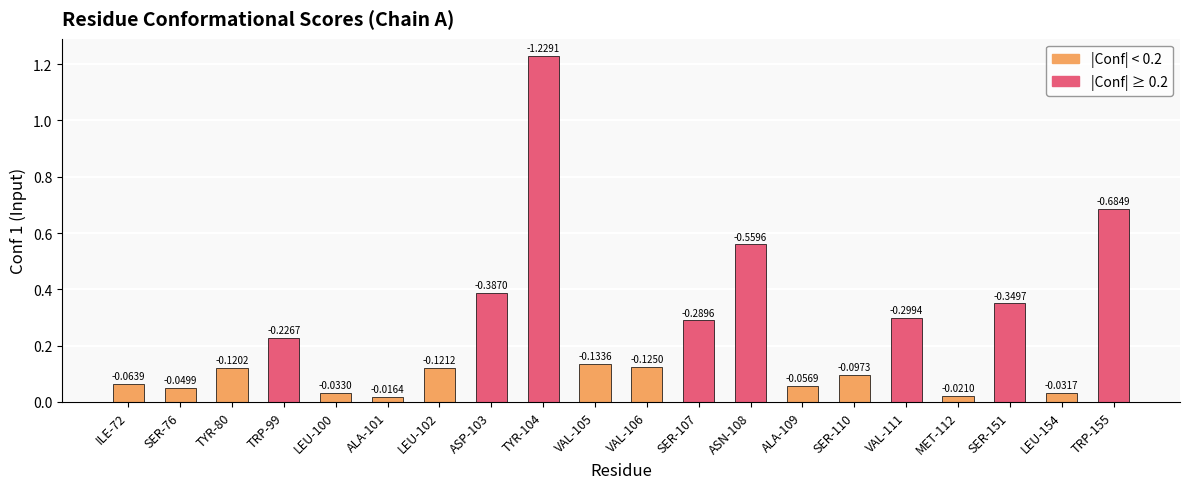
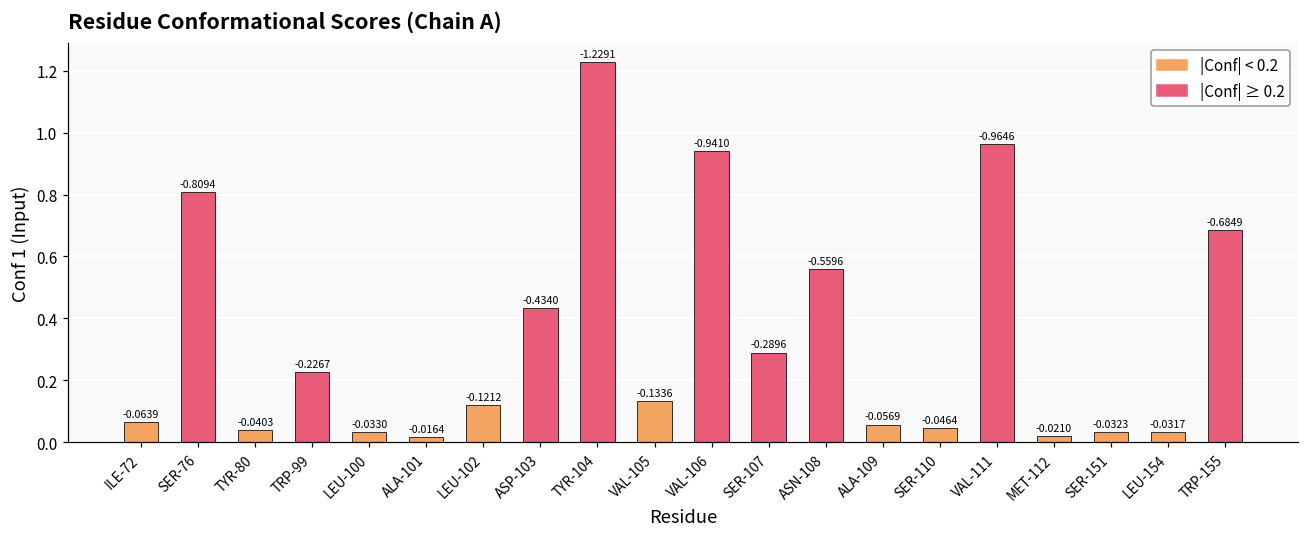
SER-76: -0.0499 -> -0.8094
TYR-80: -0.1202 -> -0.0403
ASP-103: -0.3870 -> -0.4340
VAL-106: -0.1250 -> -0.9410
SER-110: -0.0973 -> -0.0464
VAL-111: -0.2994 -> -0.9646
SER-151: -0.3497 -> -0.0323
